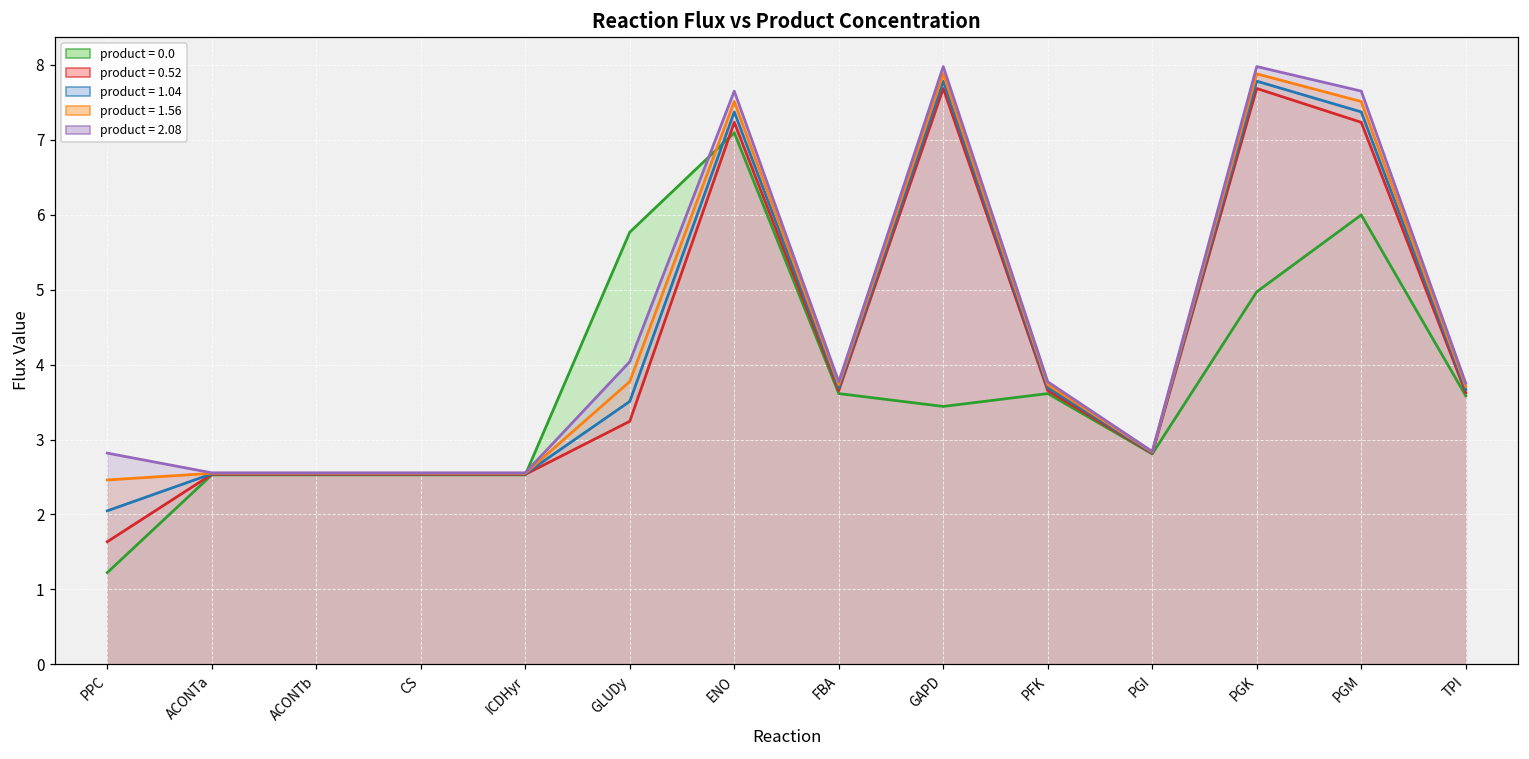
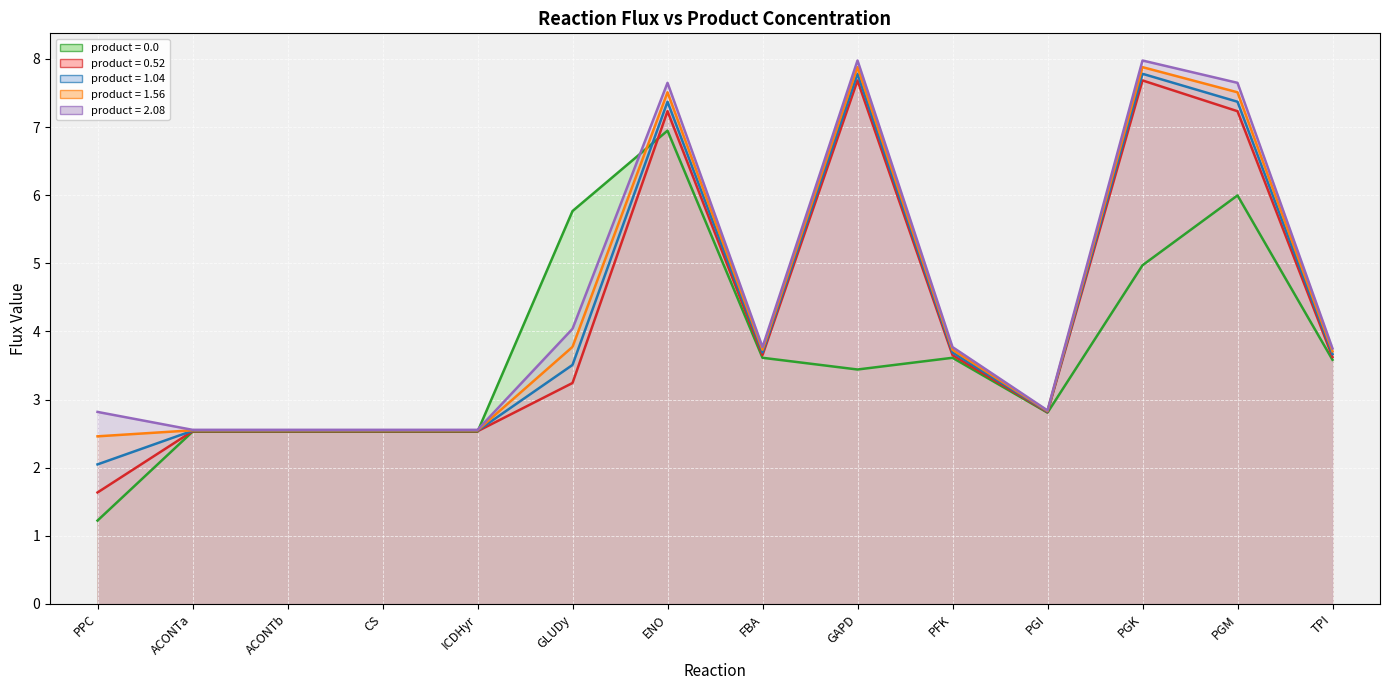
product = 0.0, ENO: 7.1 -> 6.9
